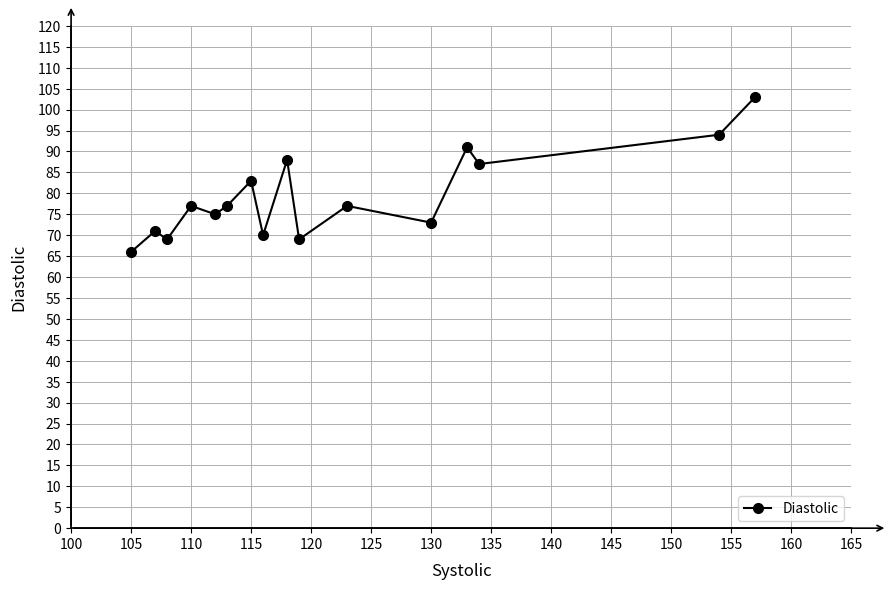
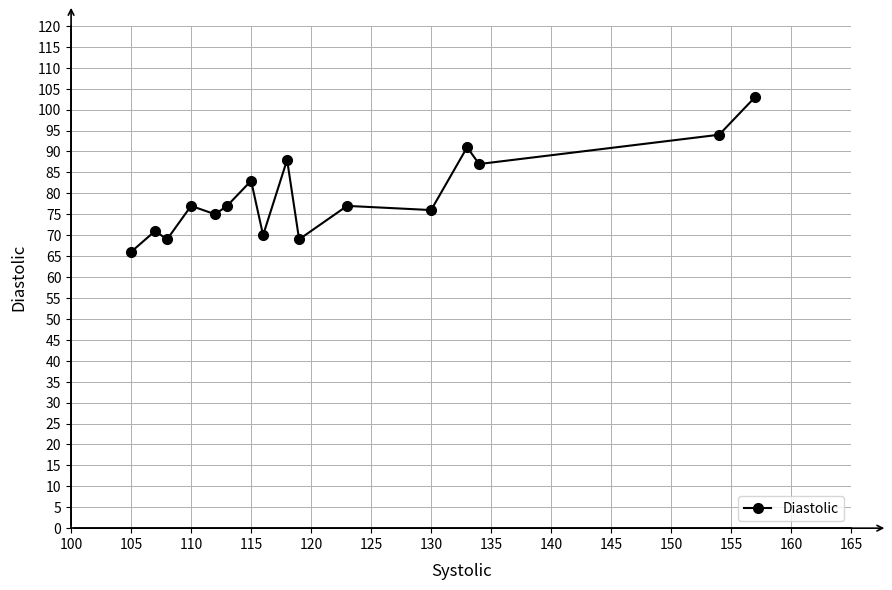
130: 73 -> 76
